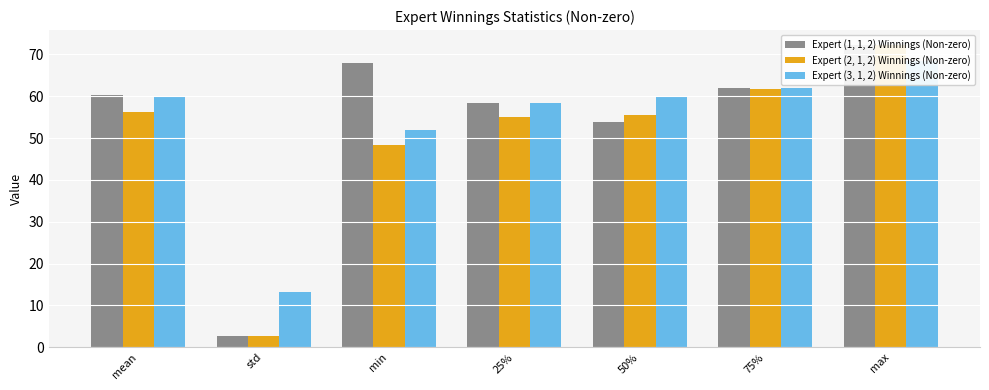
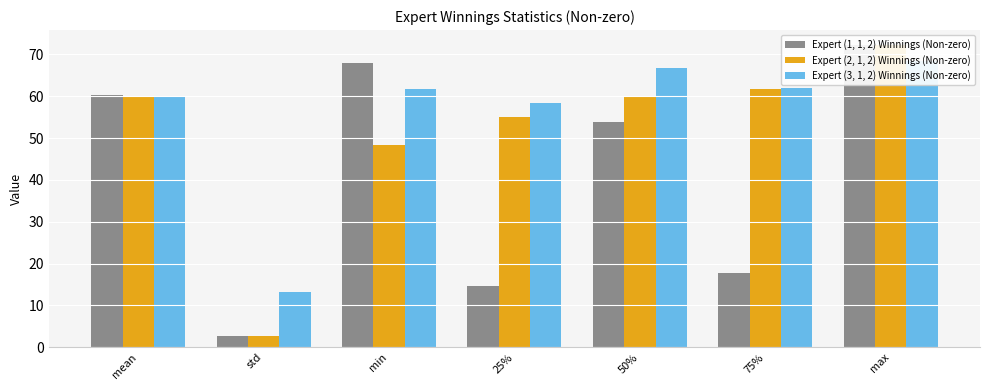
Expert (2, 1, 2) Winnings (Non-zero), mean: 56 -> 60
Expert (3, 1, 2) Winnings (Non-zero), min: 52 -> 62
Expert (1, 1, 2) Winnings (Non-zero), 25%: 58 -> 15
Expert (2, 1, 2) Winnings (Non-zero), 50%: 55 -> 60
Expert (3, 1, 2) Winnings (Non-zero), 50%: 60 -> 67
Expert (1, 1, 2) Winnings (Non-zero), 75%: 62 -> 18
